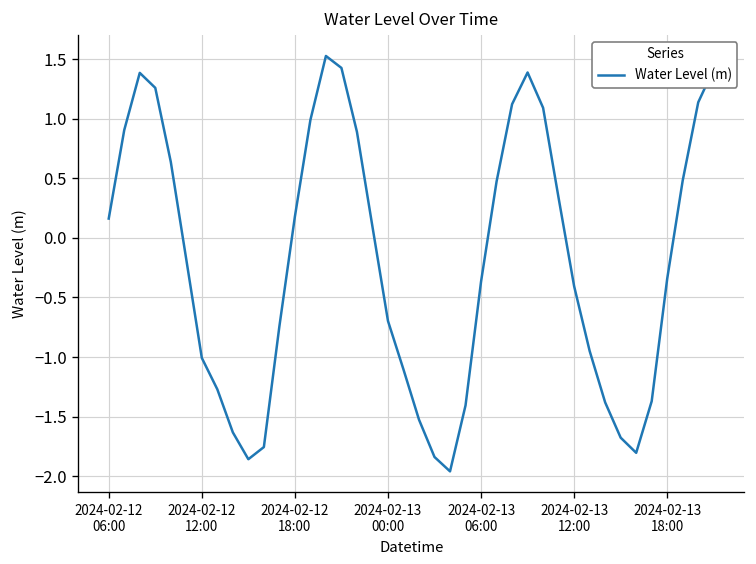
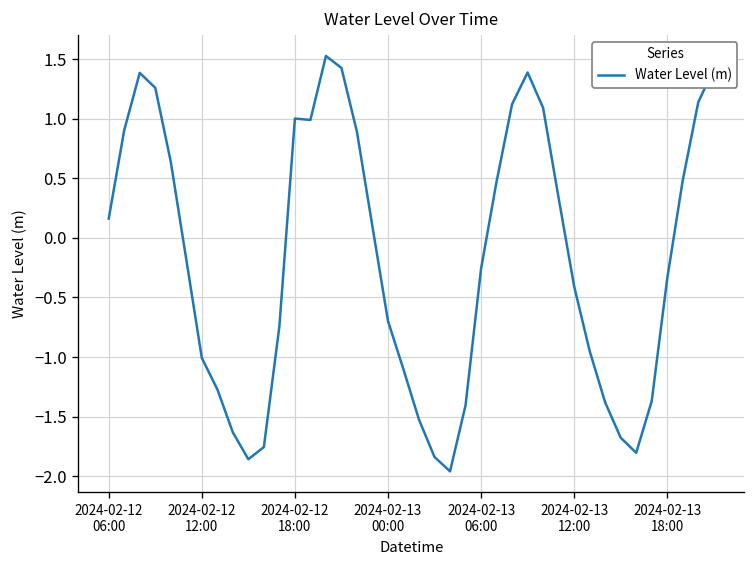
2024-02-12 18:00: 0.2 -> 1.0
2024-02-13 06:00: -0.4 -> -0.3
